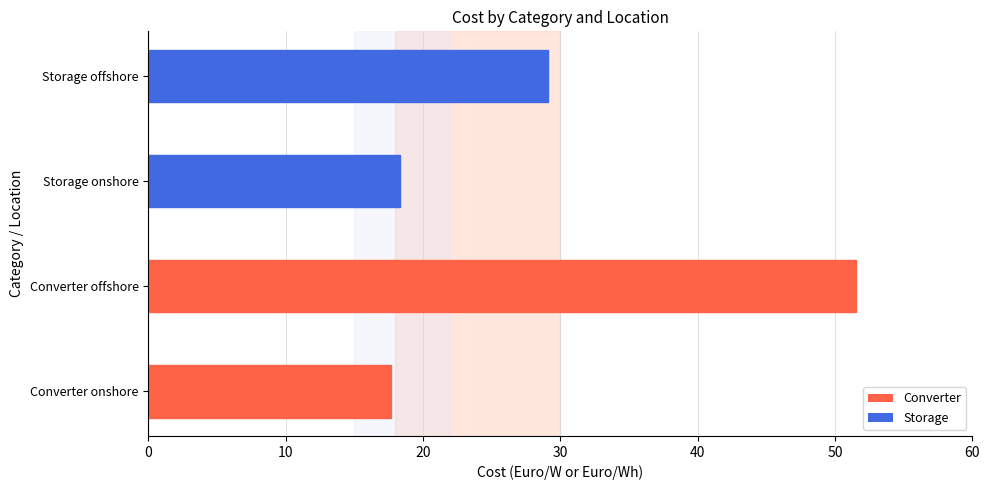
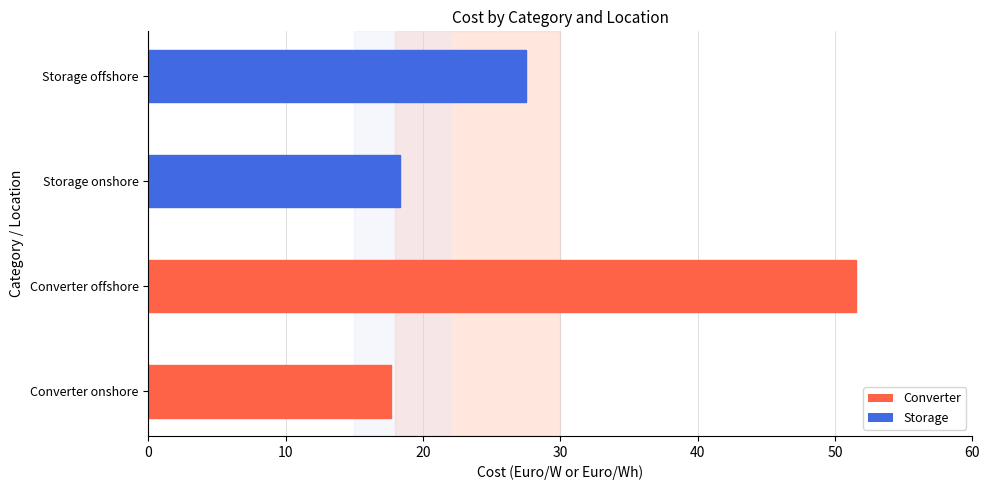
Storage offshore: 29.1 -> 27.5
